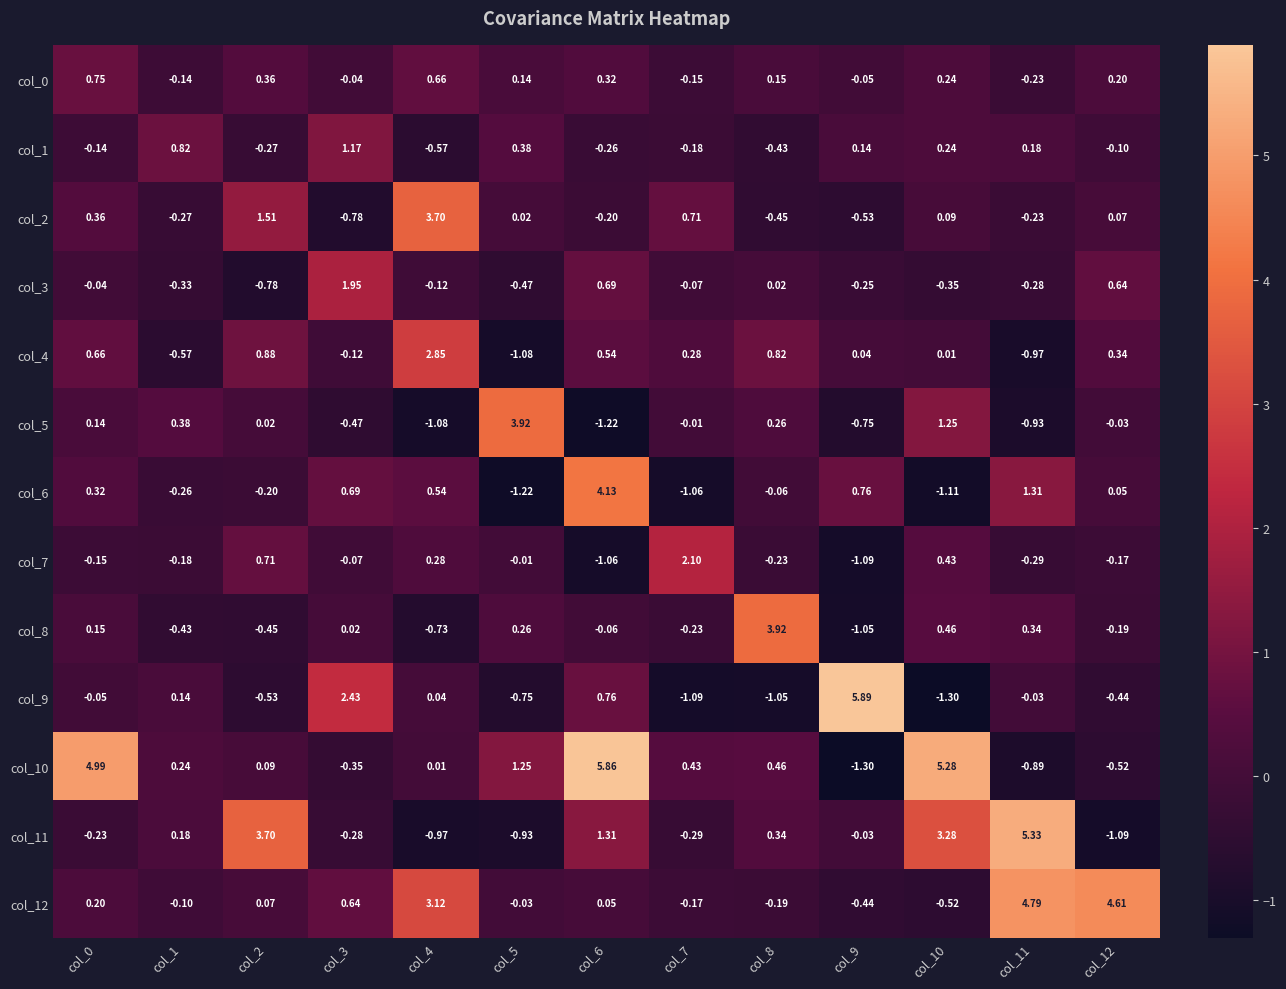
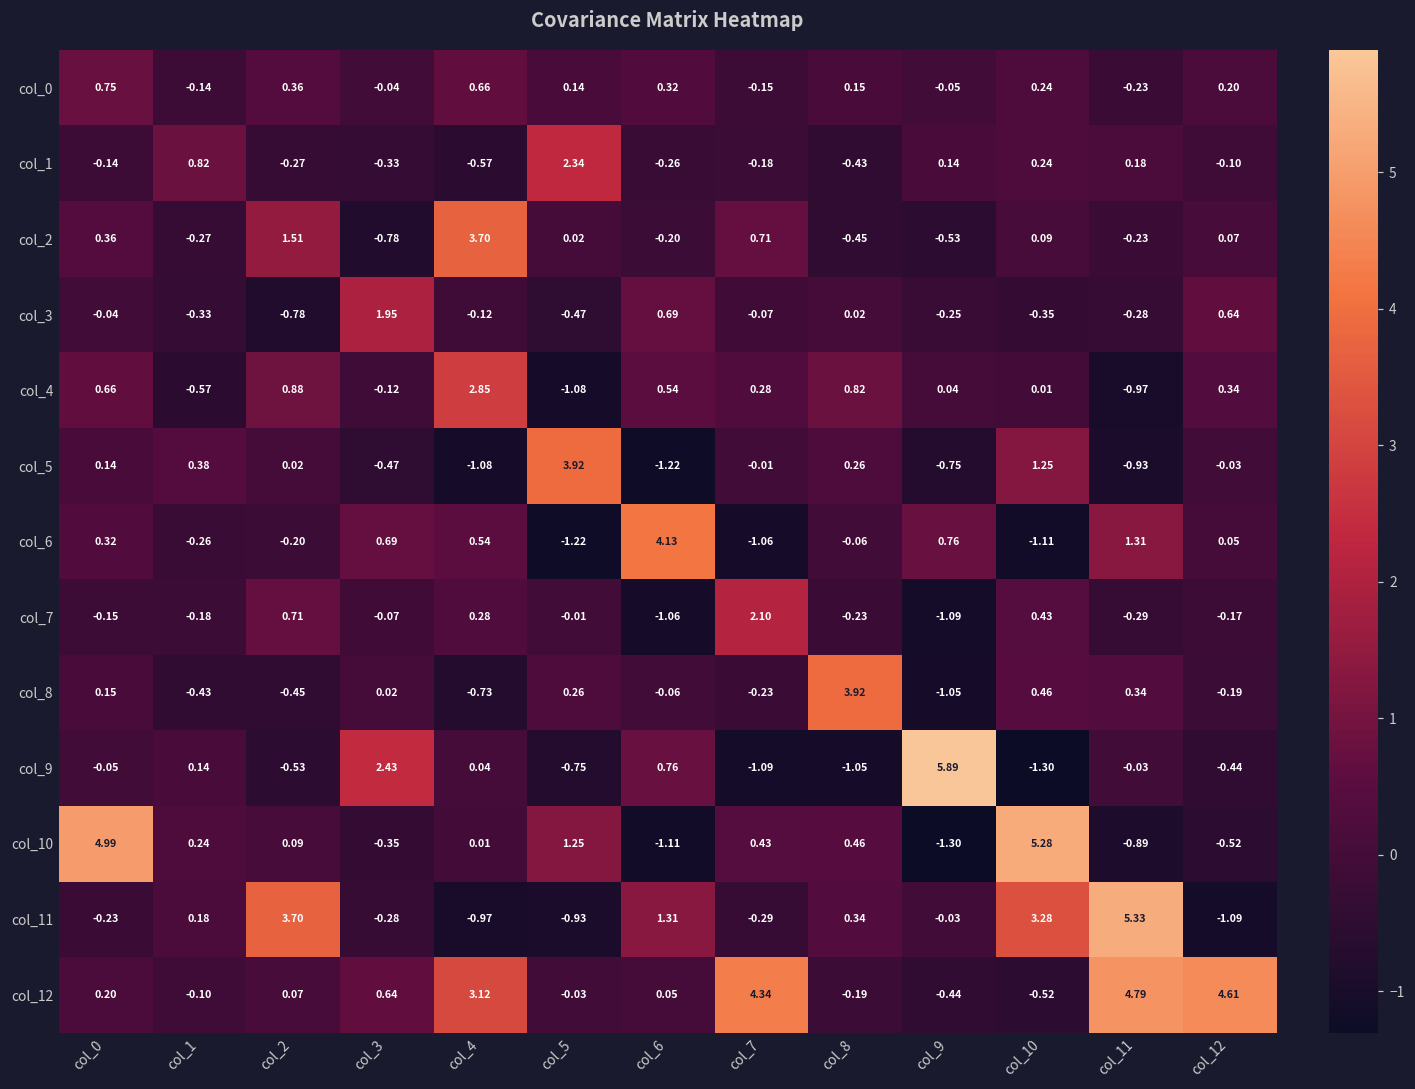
col_1, col_3: 1.17 -> -0.33
col_1, col_5: 0.38 -> 2.34
col_10, col_6: 5.86 -> -1.11
col_12, col_7: -0.17 -> 4.34
